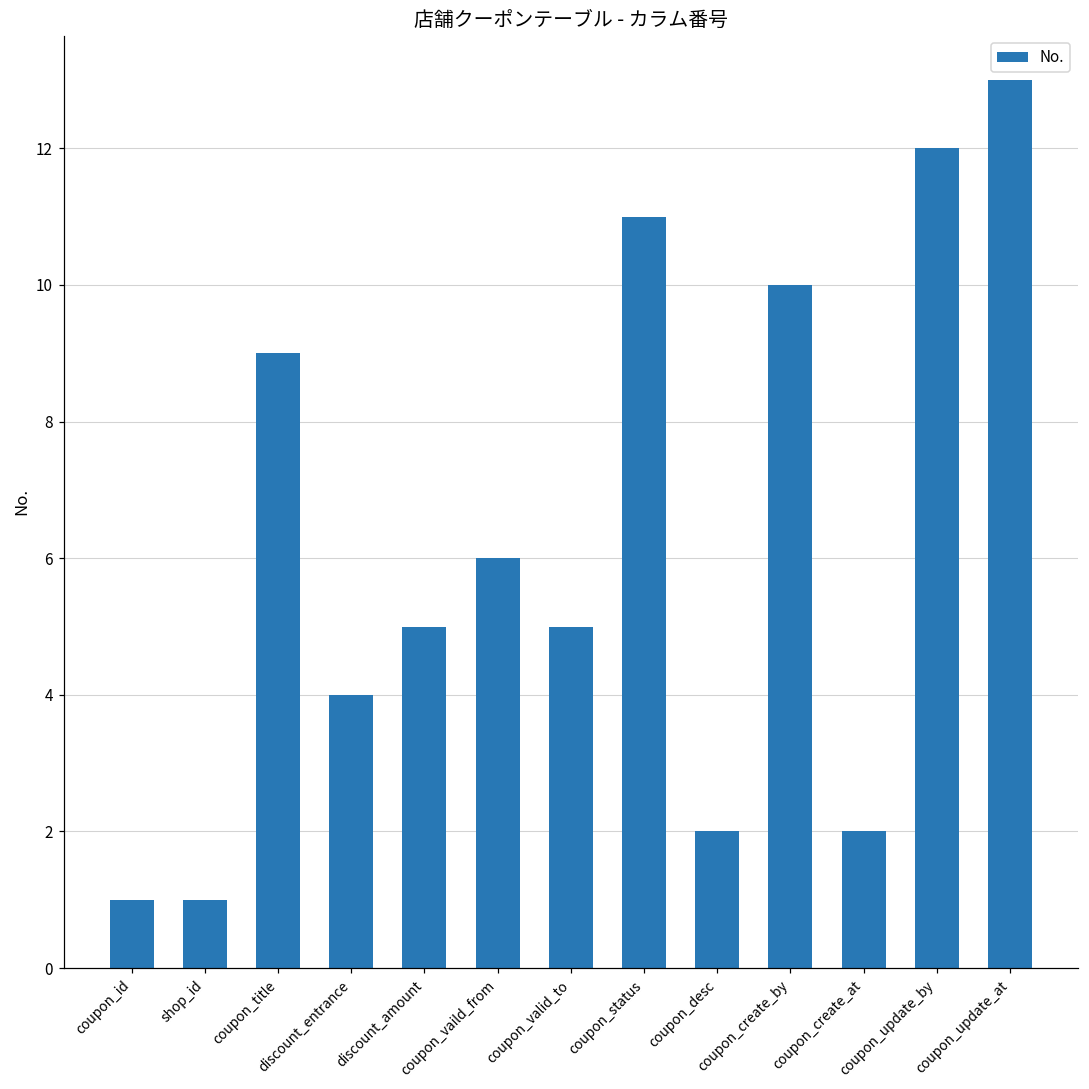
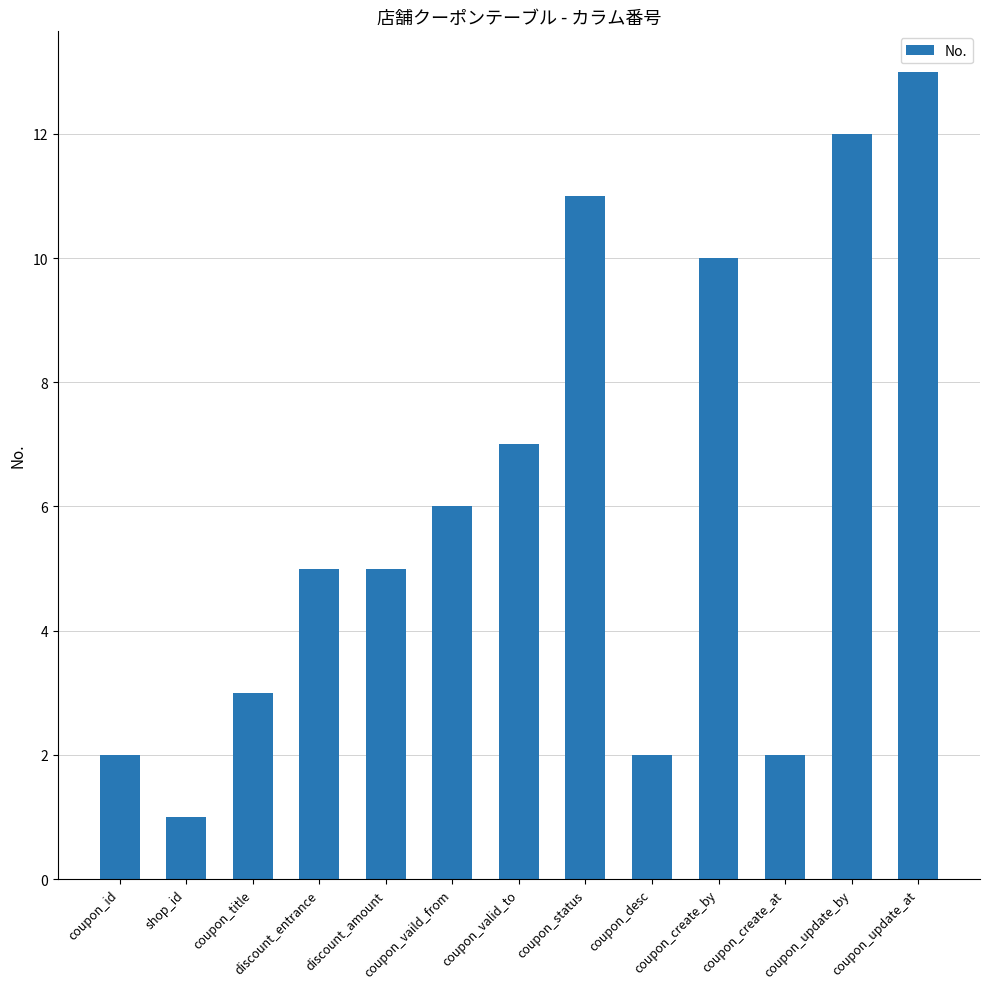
coupon_id: 1 -> 2
coupon_title: 9 -> 3
discount_entrance: 4 -> 5
coupon_valid_to: 5 -> 7
